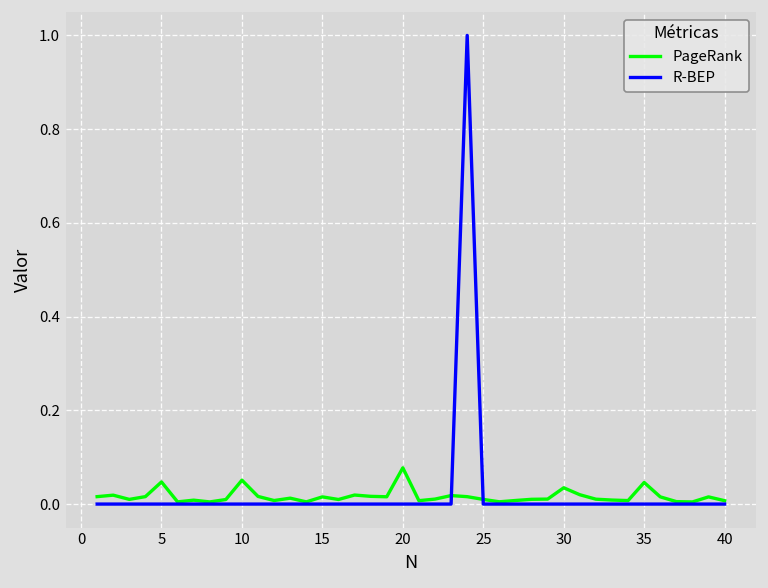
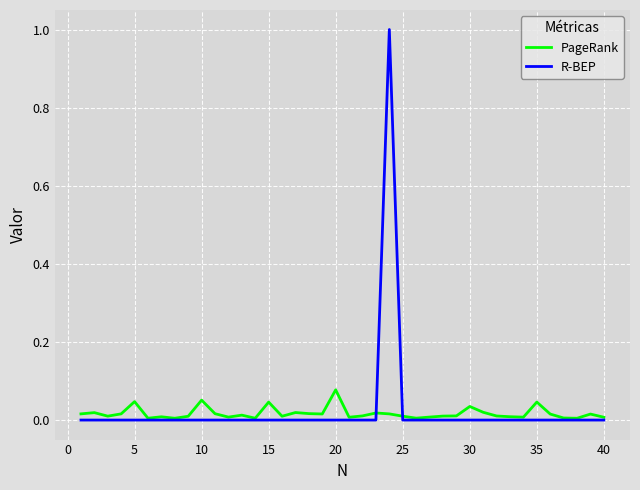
PageRank, 15: 0.02 -> 0.05
